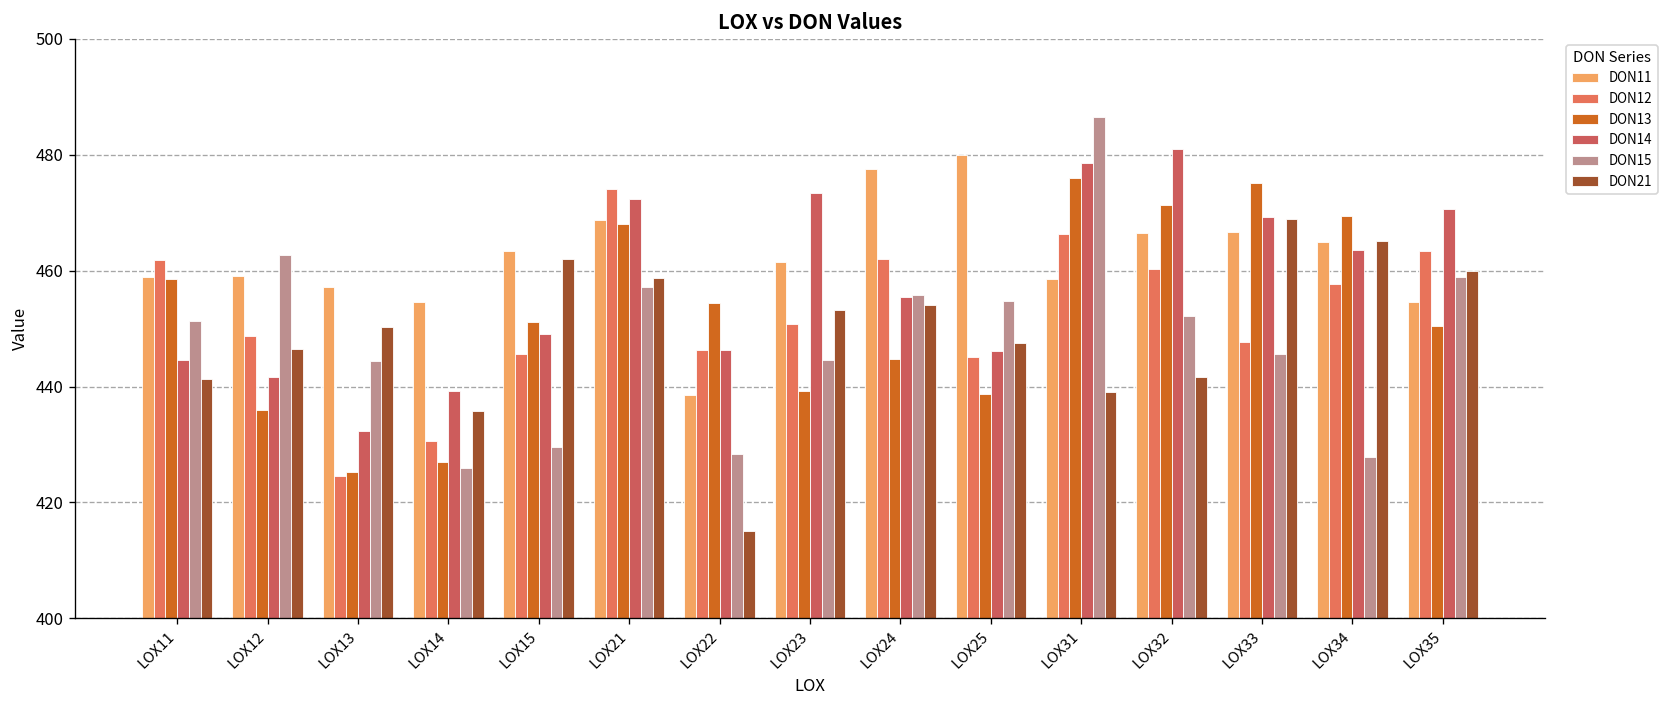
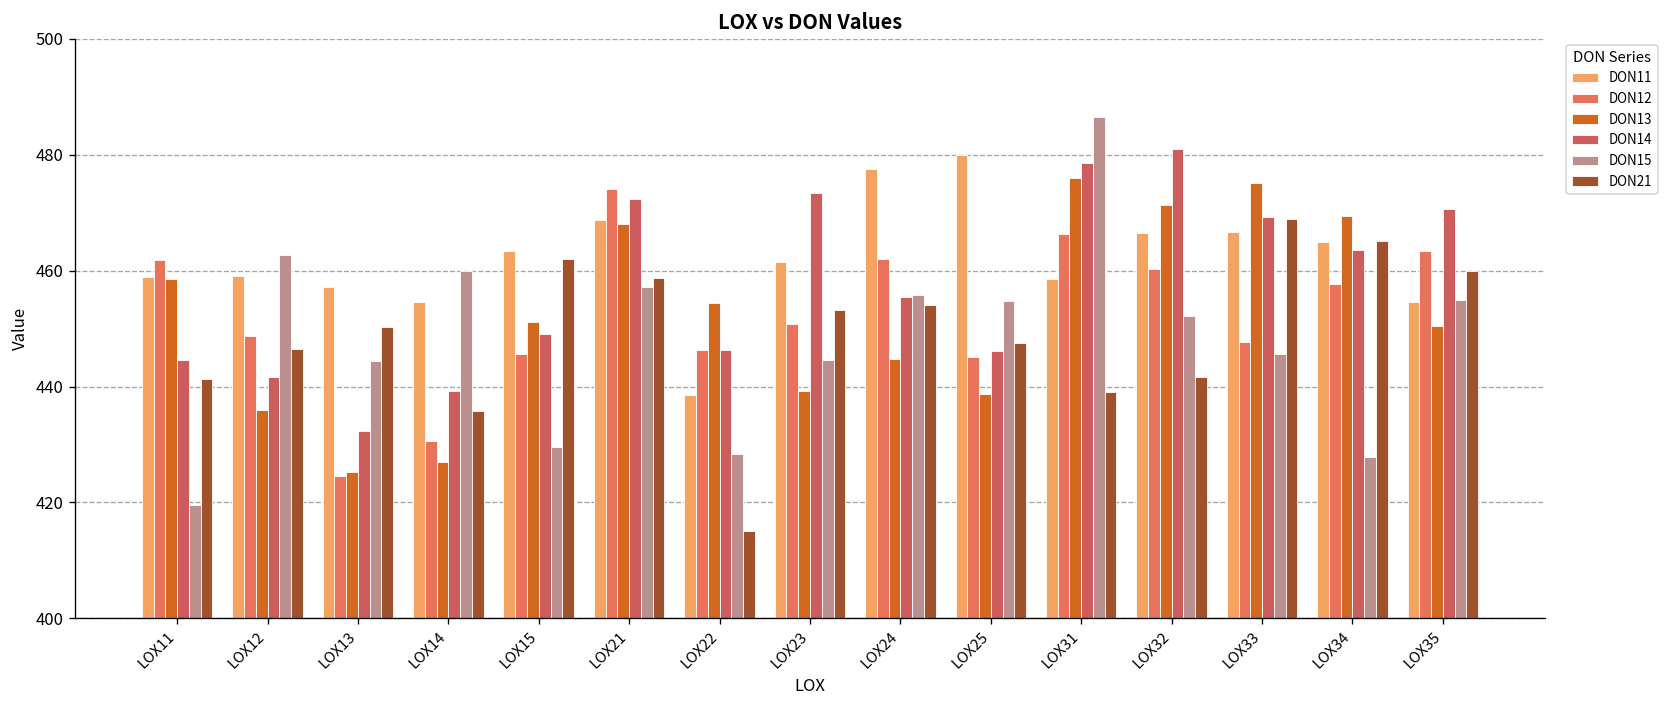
DON15, LOX11: 451 -> 420
DON15, LOX14: 426 -> 460
DON15, LOX35: 459 -> 455
